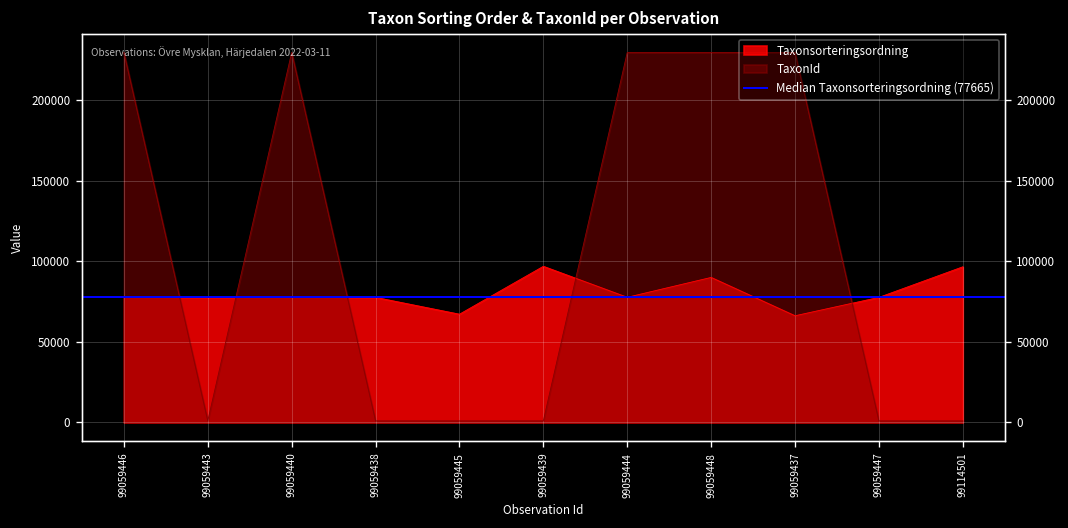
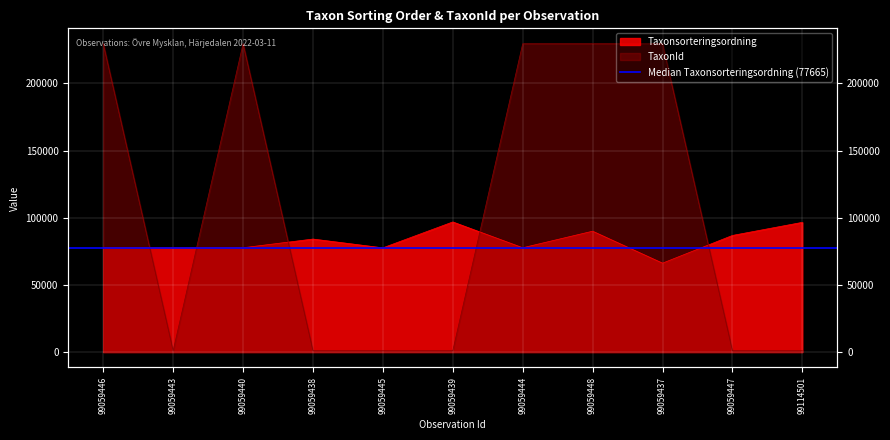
Taxonsorteringsordning, 99059438: 78000 -> 84000
Taxonsorteringsordning, 99059445: 67000 -> 78000
Taxonsorteringsordning, 99059447: 78000 -> 87000
